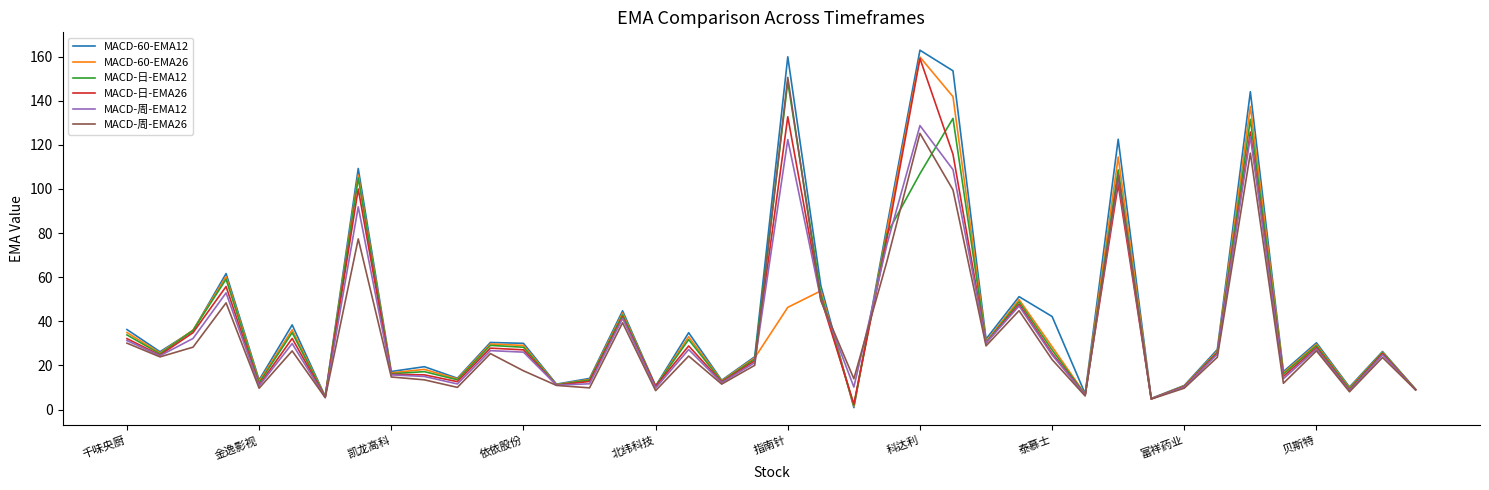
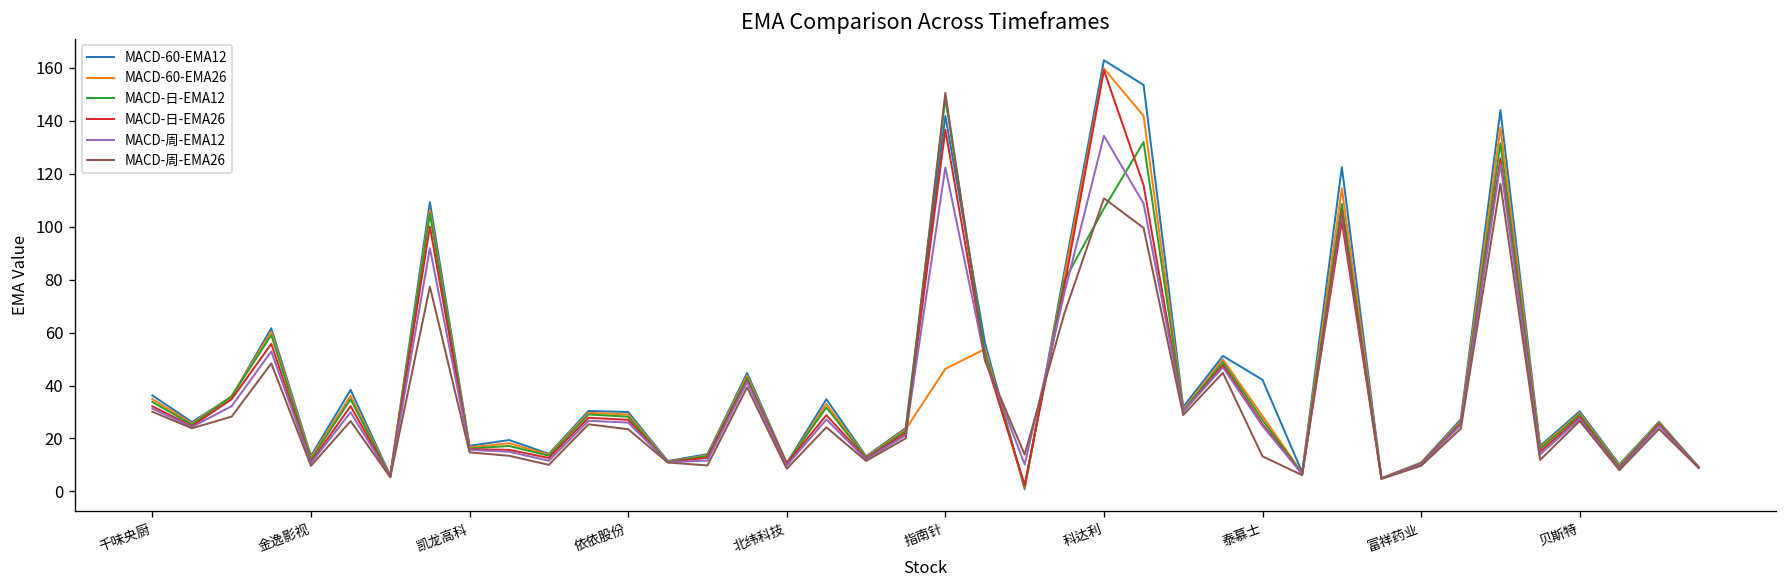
MACD-周-EMA26, 依依股份: 18 -> 23
MACD-60-EMA12, 指南针: 160 -> 142
MACD-日-EMA26, 指南针: 133 -> 137
MACD-周-EMA12, 科达利: 129 -> 134
MACD-周-EMA26, 科达利: 125 -> 111
MACD-周-EMA26, 泰慕士: 23 -> 13
